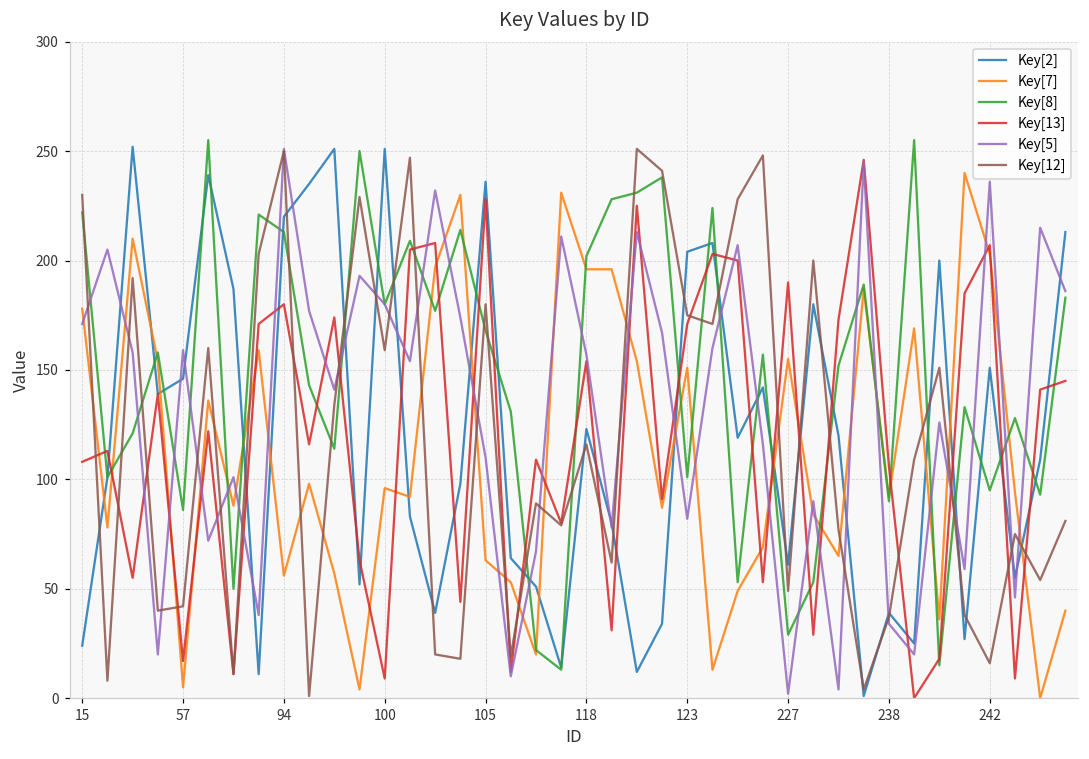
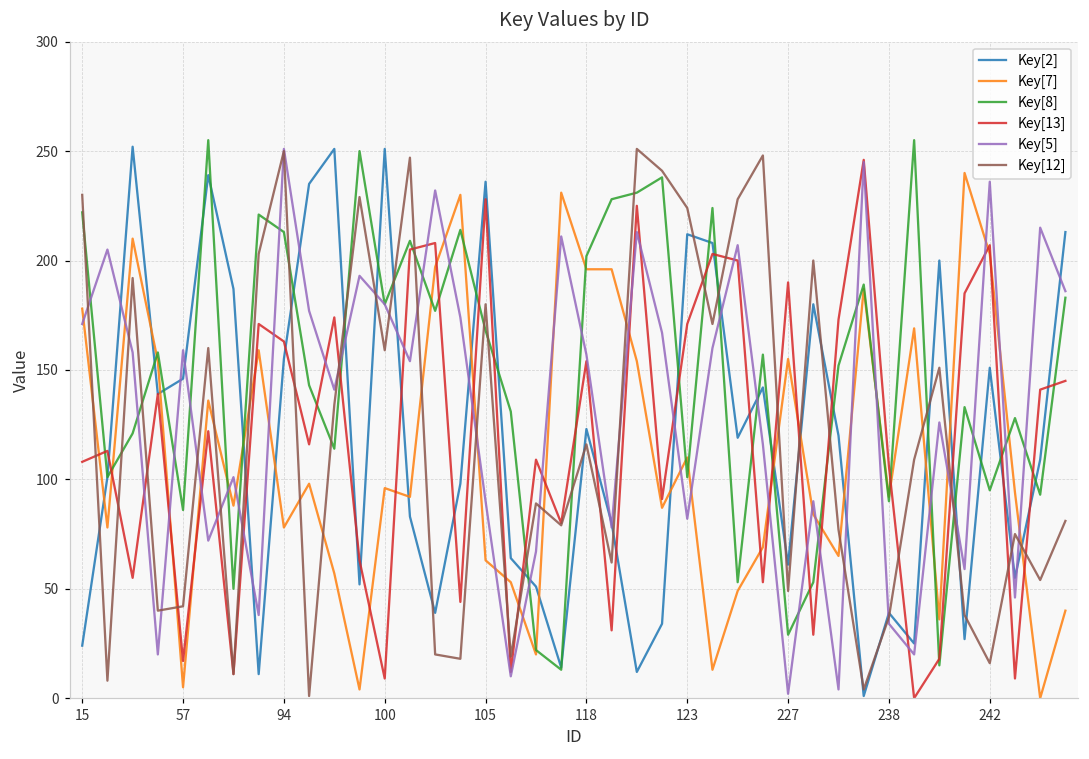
Key[2], 94: 220 -> 155
Key[7], 94: 56 -> 78
Key[13], 94: 180 -> 163
Key[5], 105: 110 -> 90
Key[2], 123: 204 -> 212
Key[7], 123: 151 -> 110
Key[12], 123: 175 -> 224
